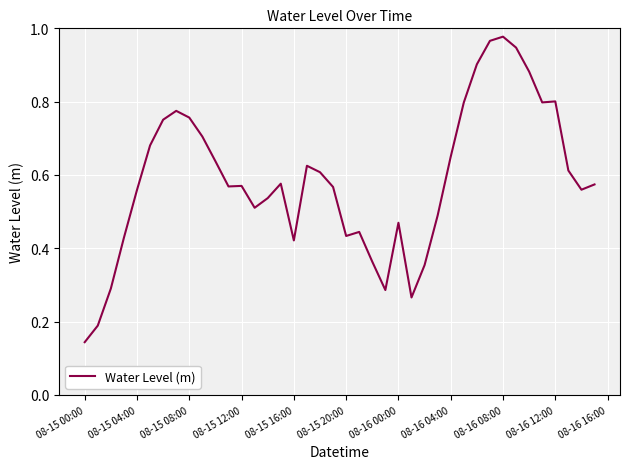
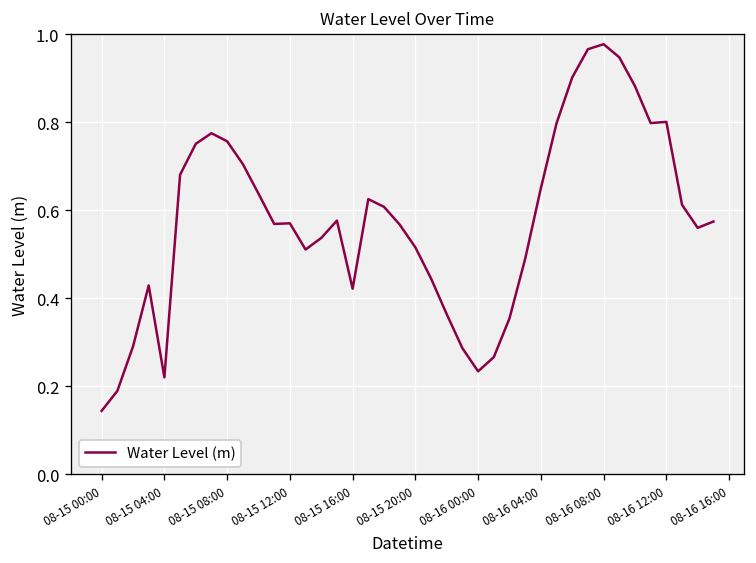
08-15 04:00: 0.56 -> 0.22
08-15 20:00: 0.43 -> 0.52
08-16 00:00: 0.47 -> 0.23
